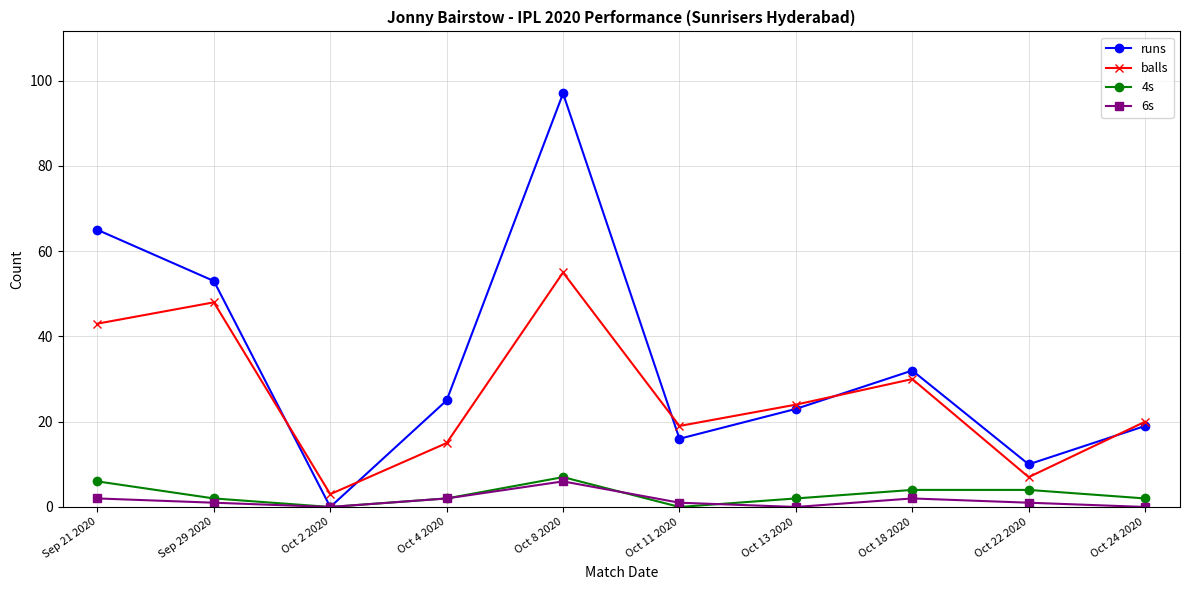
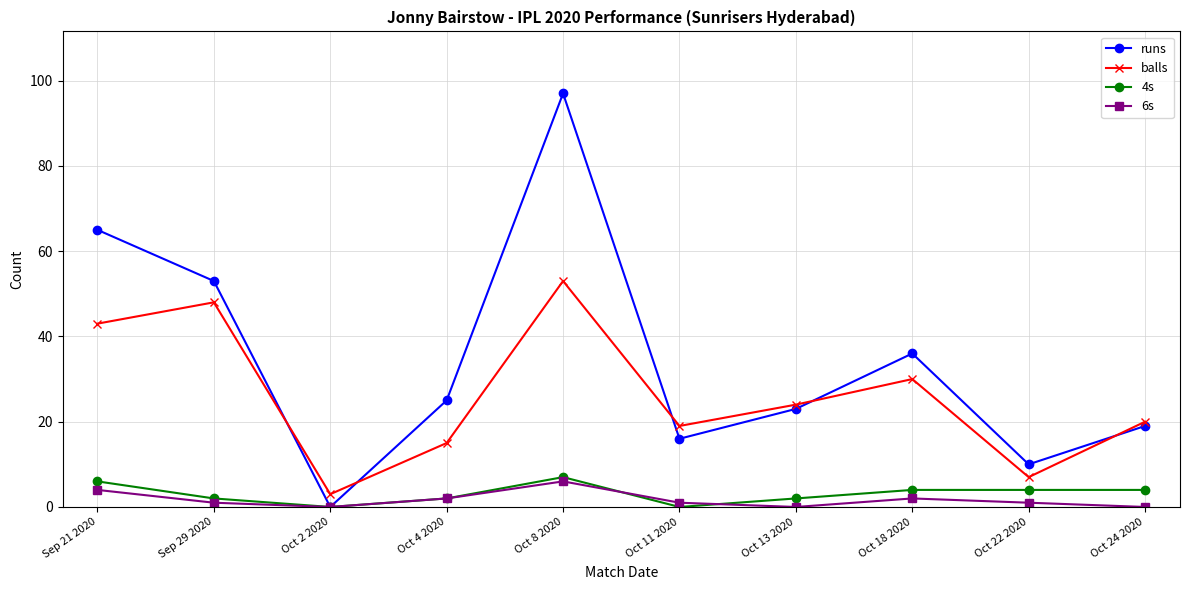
6s, Sep 21 2020: 2 -> 4
balls, Oct 8 2020: 55 -> 53
runs, Oct 18 2020: 32 -> 36
4s, Oct 24 2020: 2 -> 4
